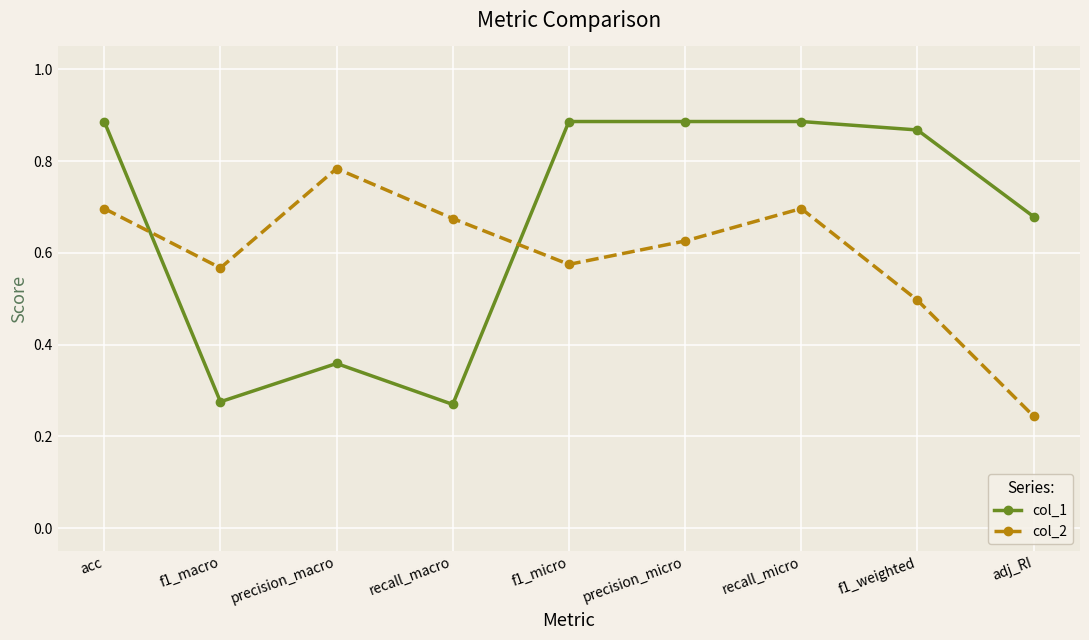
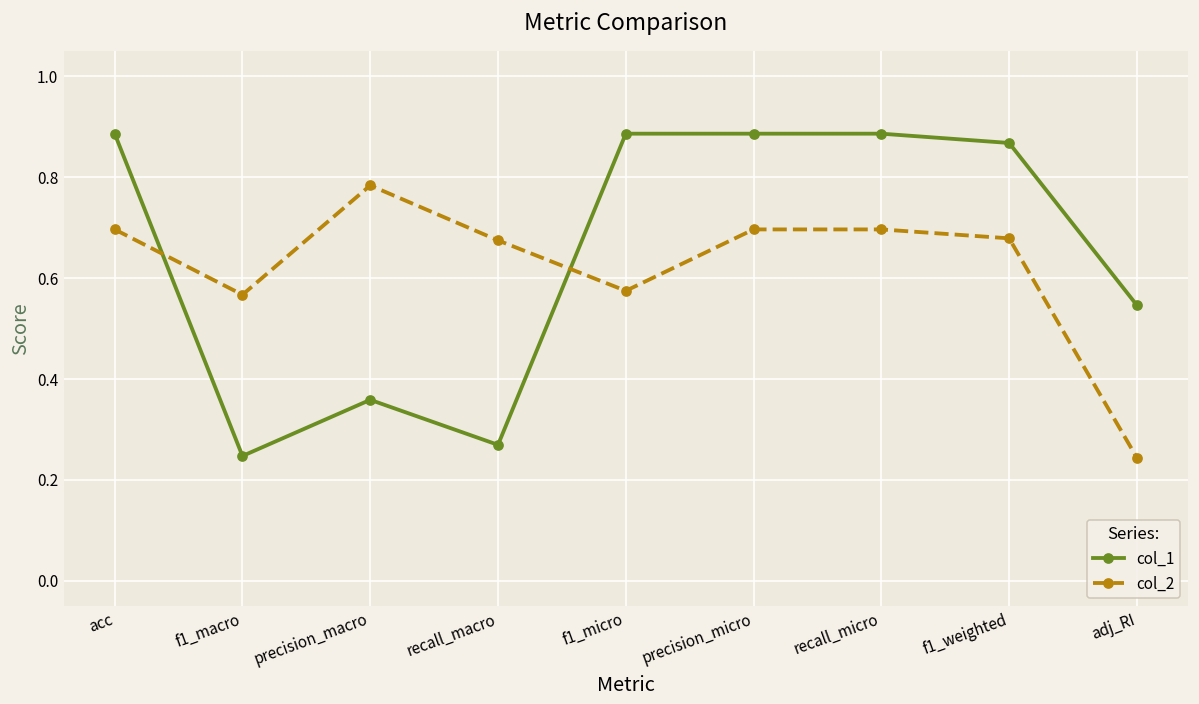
col_1, f1_macro: 0.28 -> 0.25
col_2, precision_micro: 0.63 -> 0.70
col_2, f1_weighted: 0.50 -> 0.68
col_1, adj_RI: 0.68 -> 0.55
